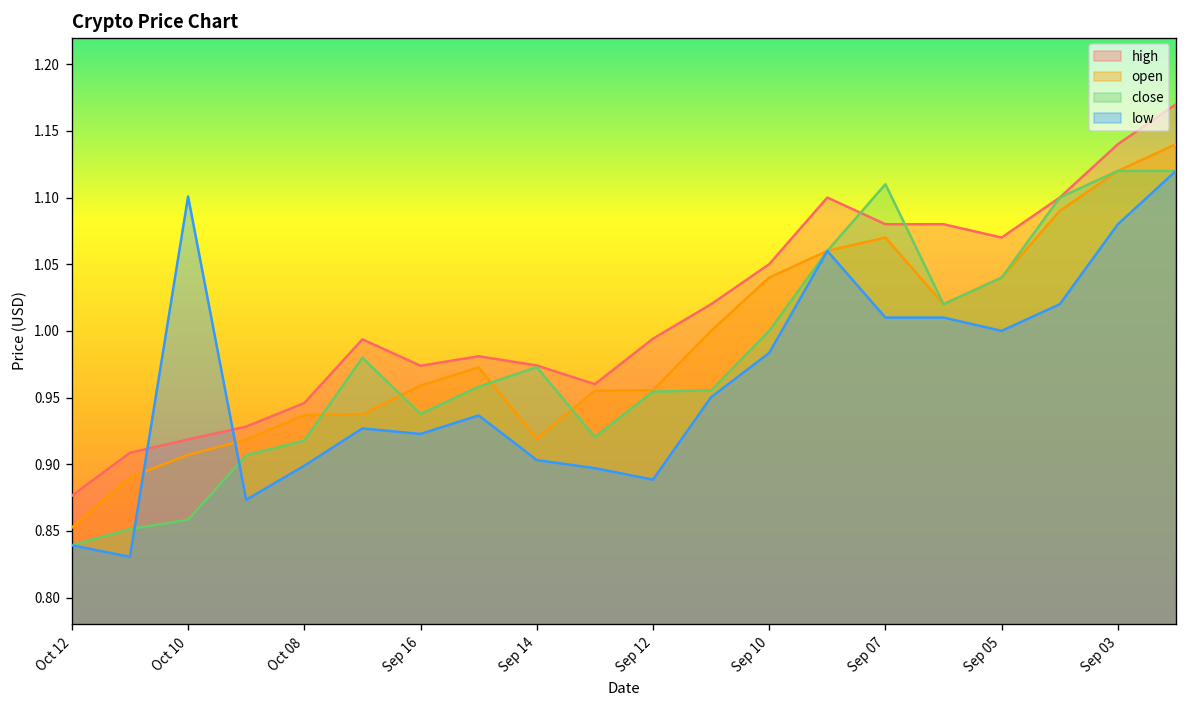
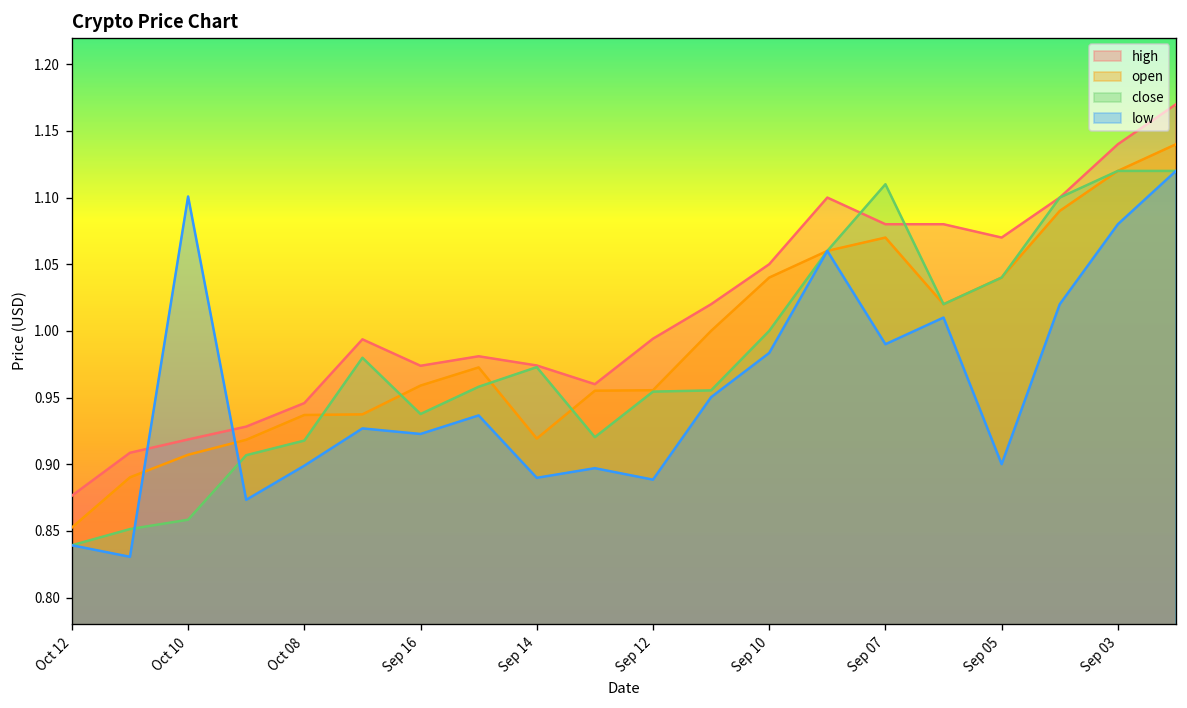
low, Sep 14: 0.903 -> 0.890
low, Sep 07: 1.01 -> 0.99
low, Sep 05: 1.0 -> 0.9
